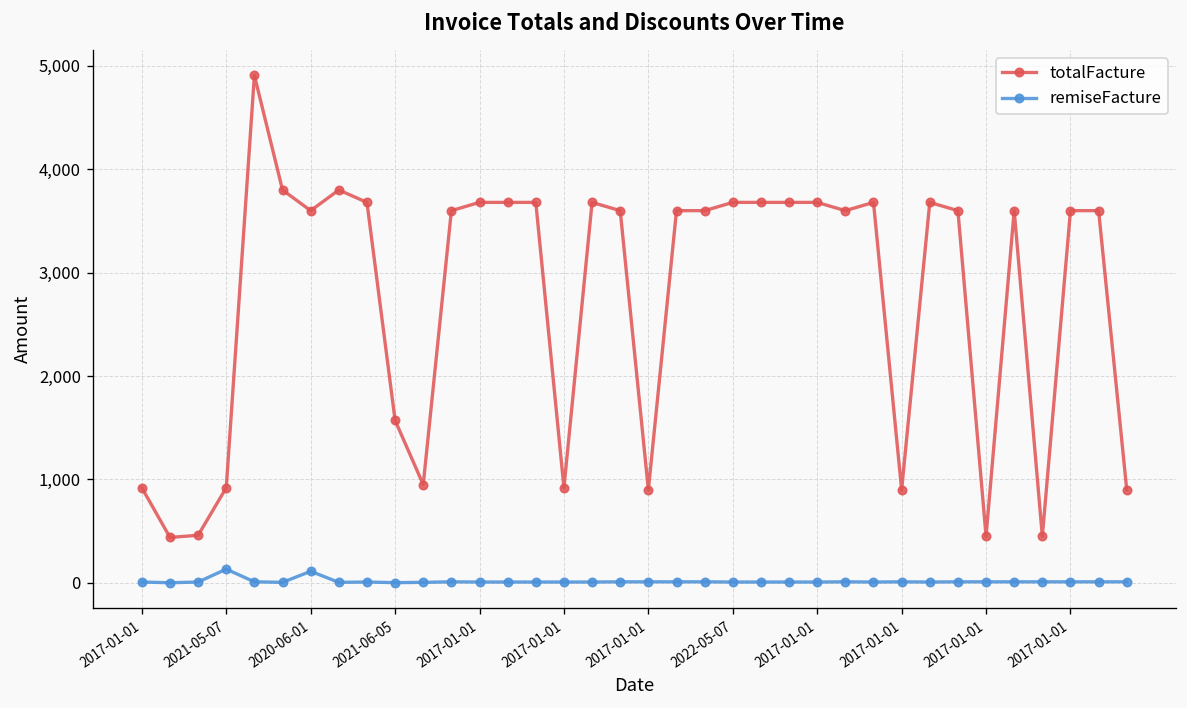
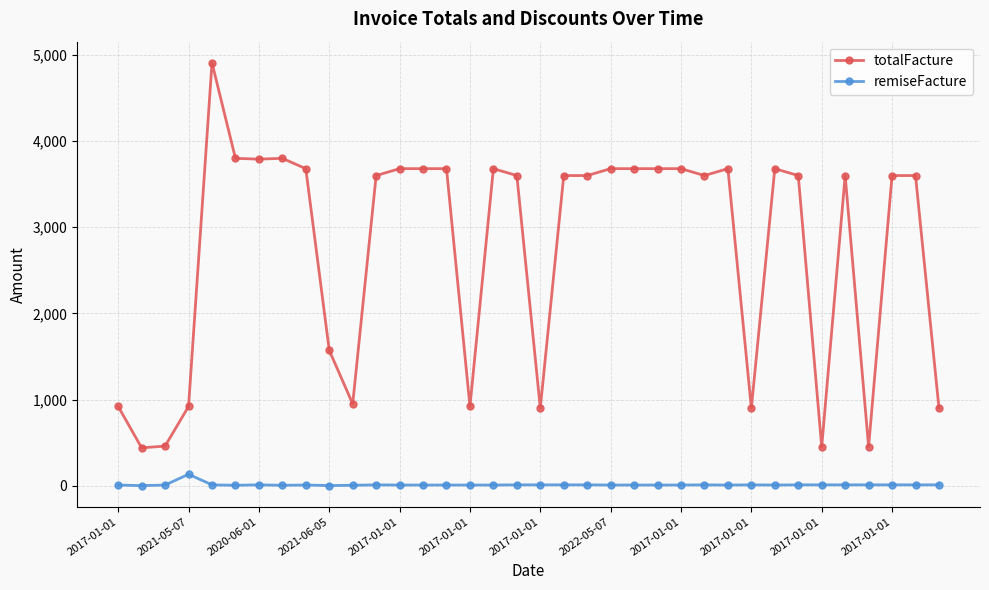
totalFacture, 2020-06-01: 3,600 -> 3,800
remiseFacture, 2020-06-01: 100 -> 0
